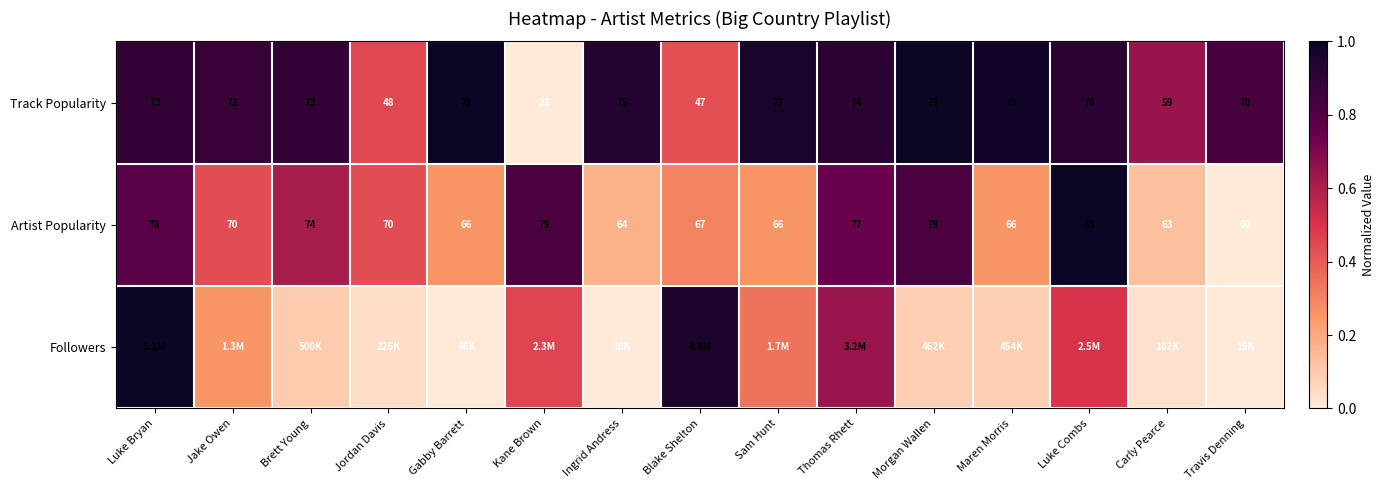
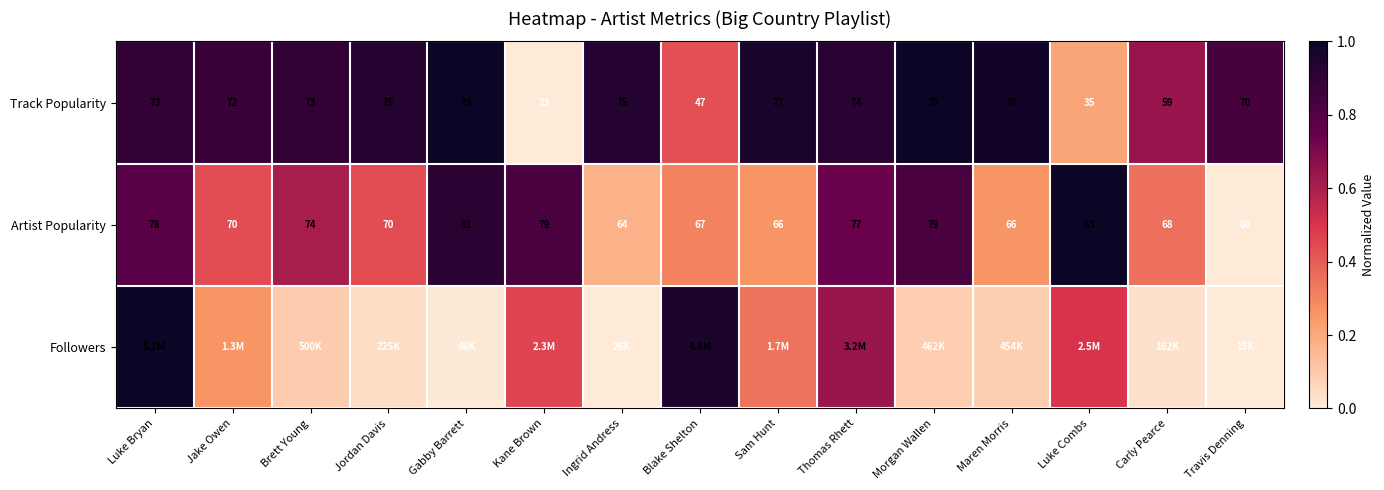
Track Popularity, Jordan Davis: 48 -> 75
Track Popularity, Luke Combs: 74 -> 35
Artist Popularity, Gabby Barrett: 66 -> 81
Artist Popularity, Carly Pearce: 63 -> 68
